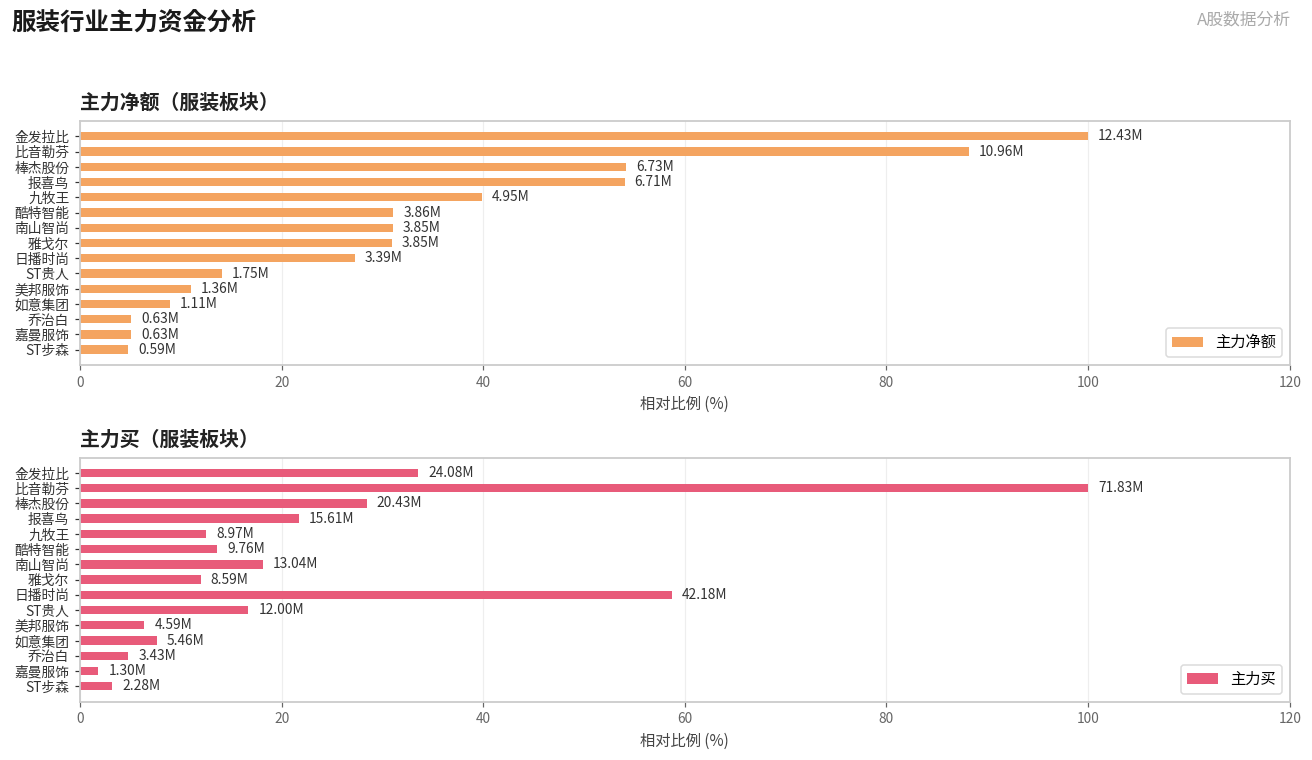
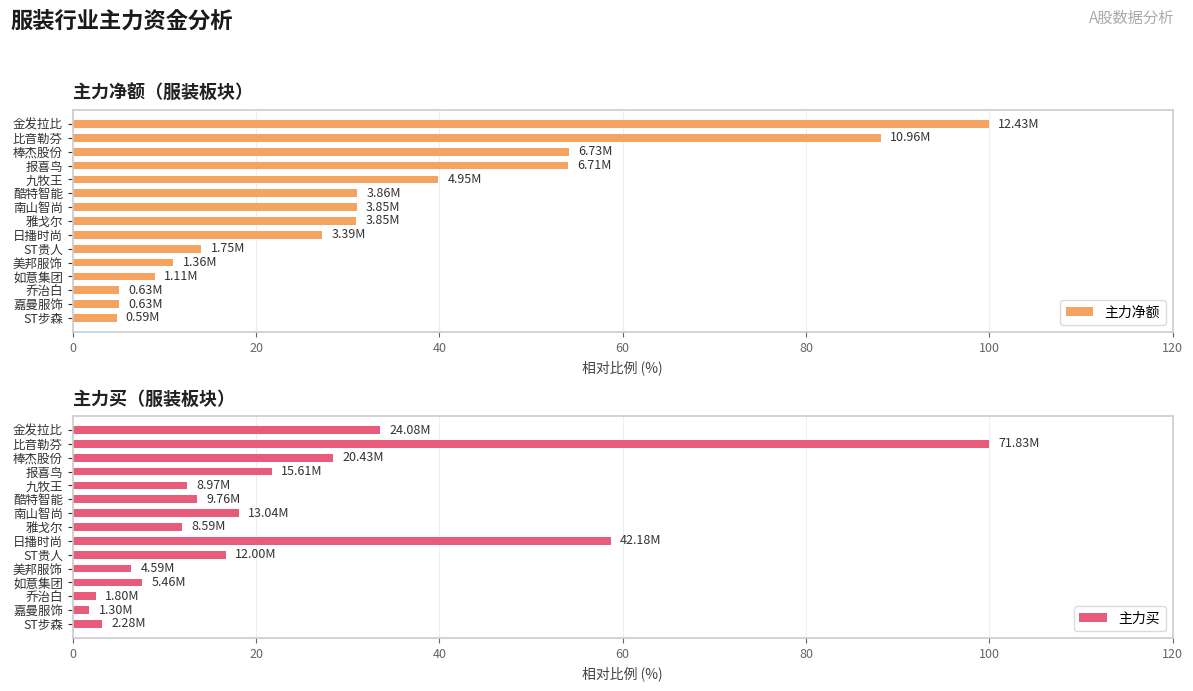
主力买（服装板块）, 乔治白: 3.43M -> 1.80M
